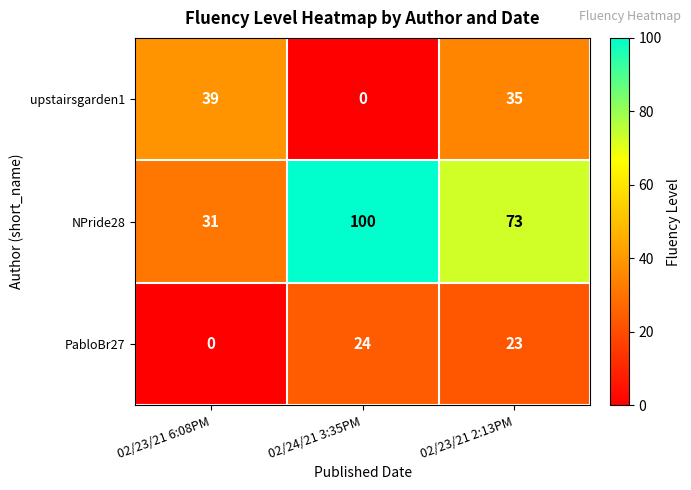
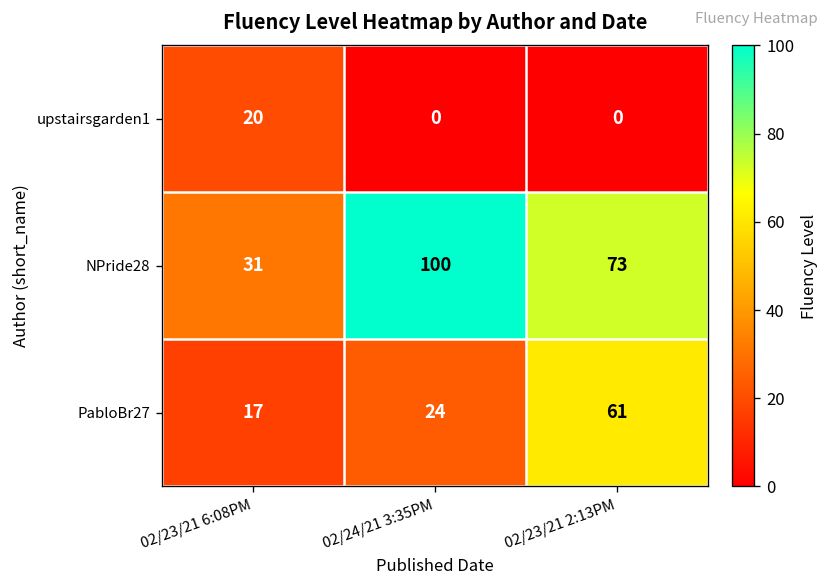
upstairsgarden1, 02/23/21 6:08PM: 39 -> 20
upstairsgarden1, 02/23/21 2:13PM: 35 -> 0
PabloBr27, 02/23/21 6:08PM: 0 -> 17
PabloBr27, 02/23/21 2:13PM: 23 -> 61
